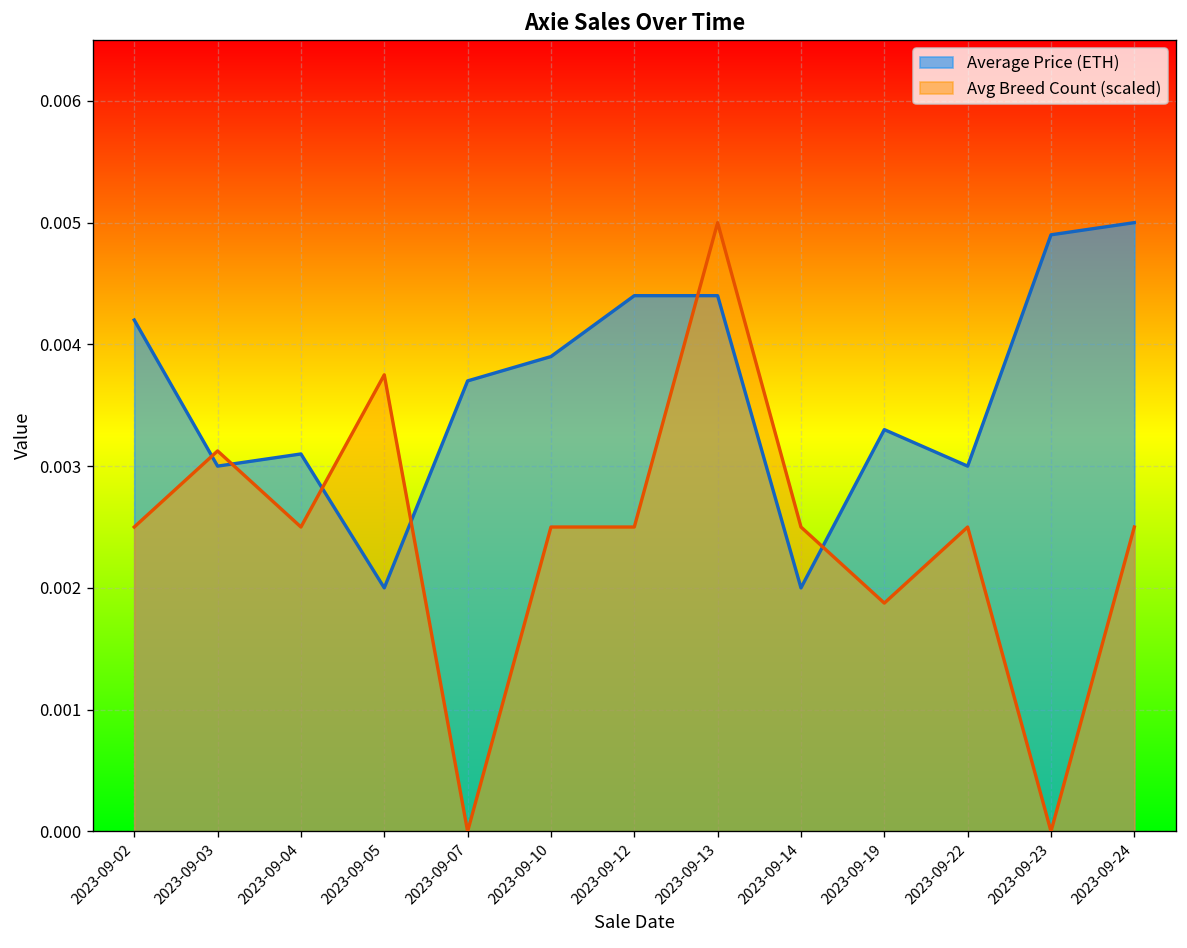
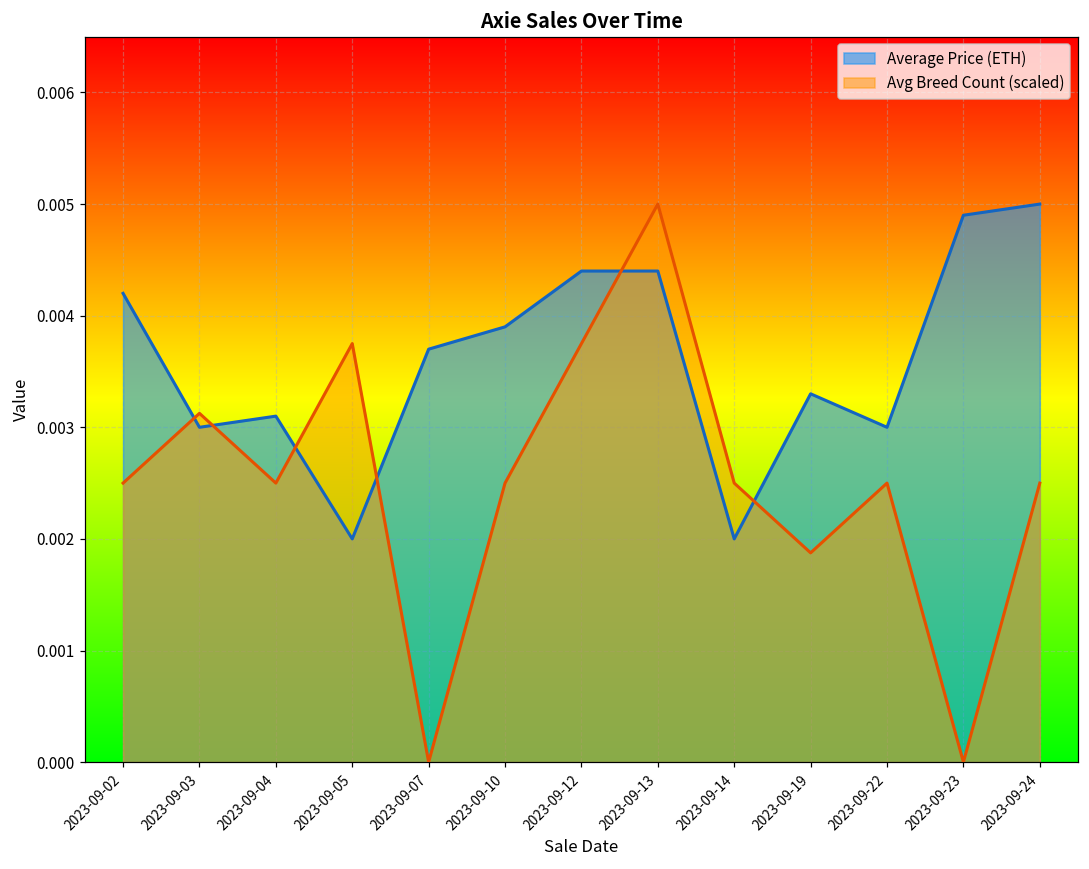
Avg Breed Count (scaled), 2023-09-12: 0.00250 -> 0.00375
